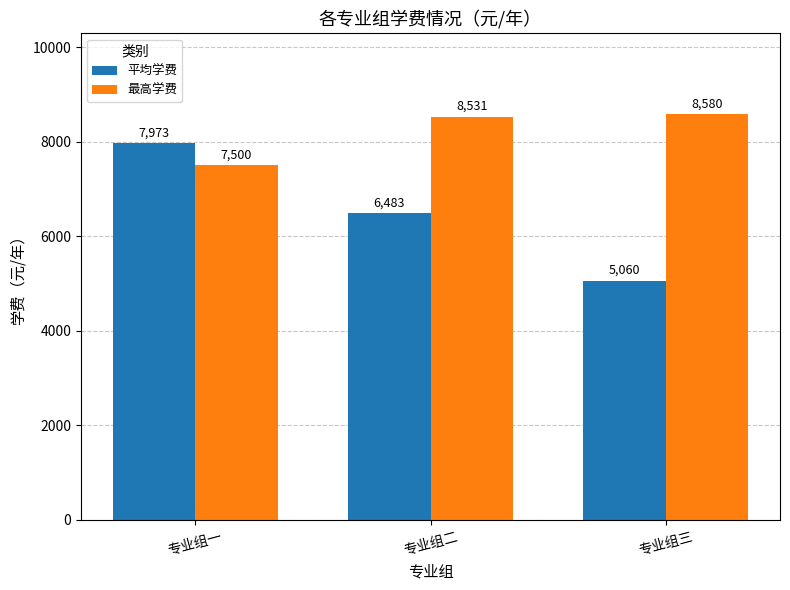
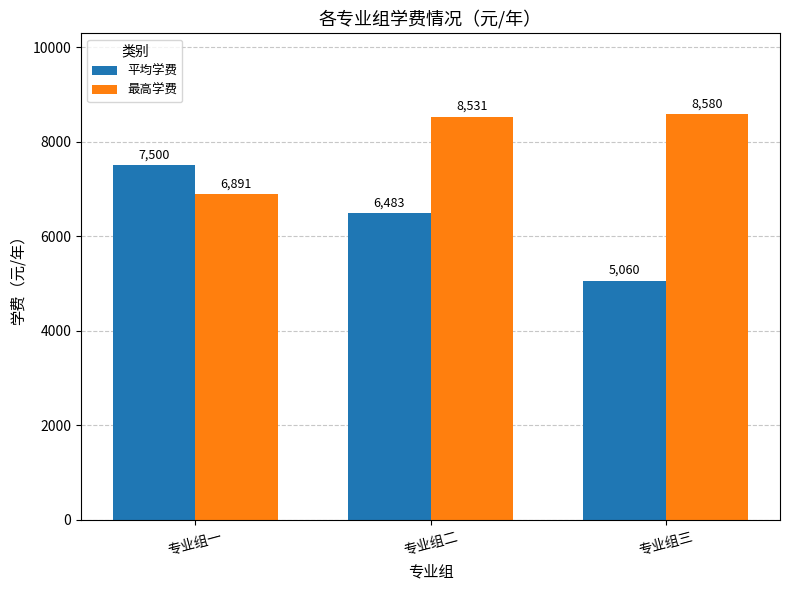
平均学费, 专业组一: 7,973 -> 7,500
最高学费, 专业组一: 7,500 -> 6,891
